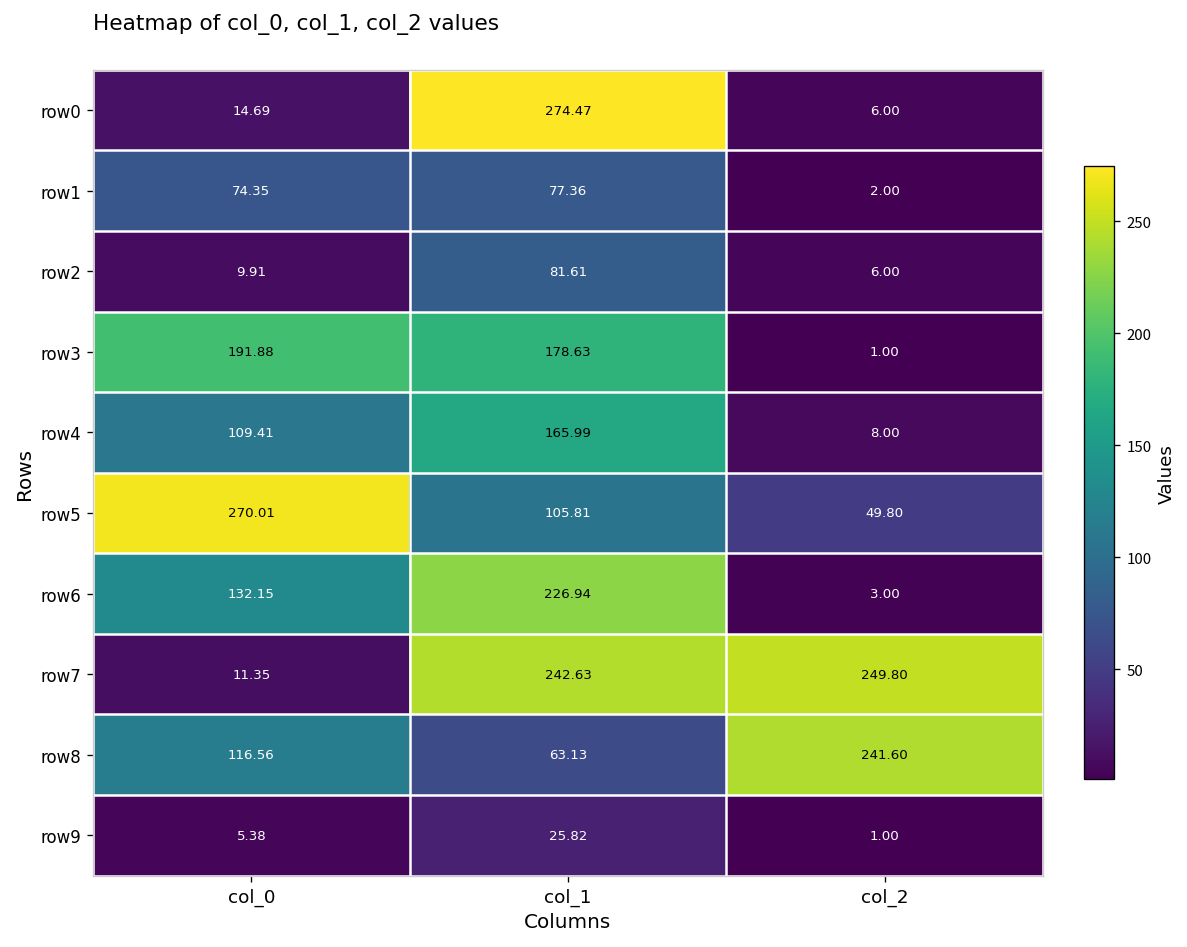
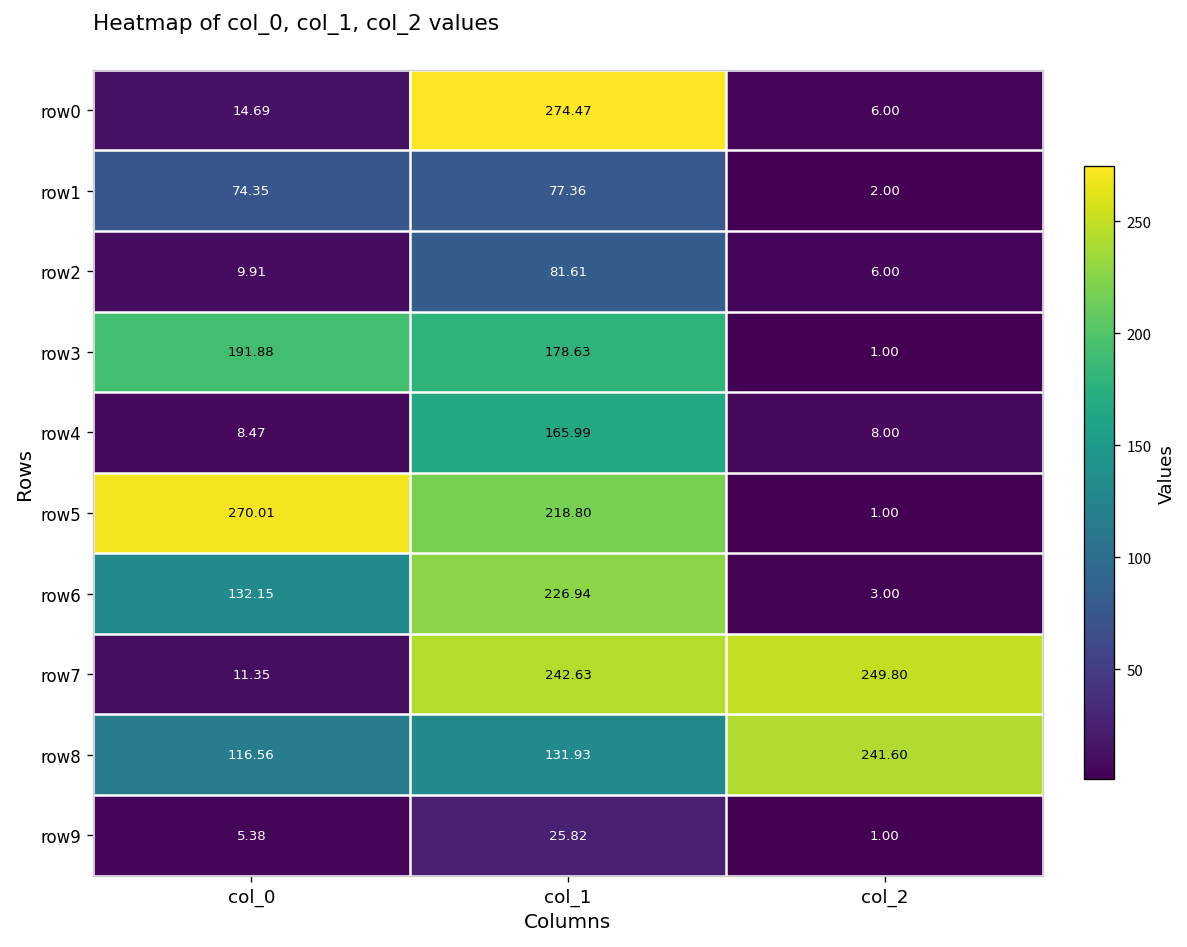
row4, col_0: 109.41 -> 8.47
row5, col_1: 105.81 -> 218.80
row5, col_2: 49.80 -> 1.00
row8, col_1: 63.13 -> 131.93
